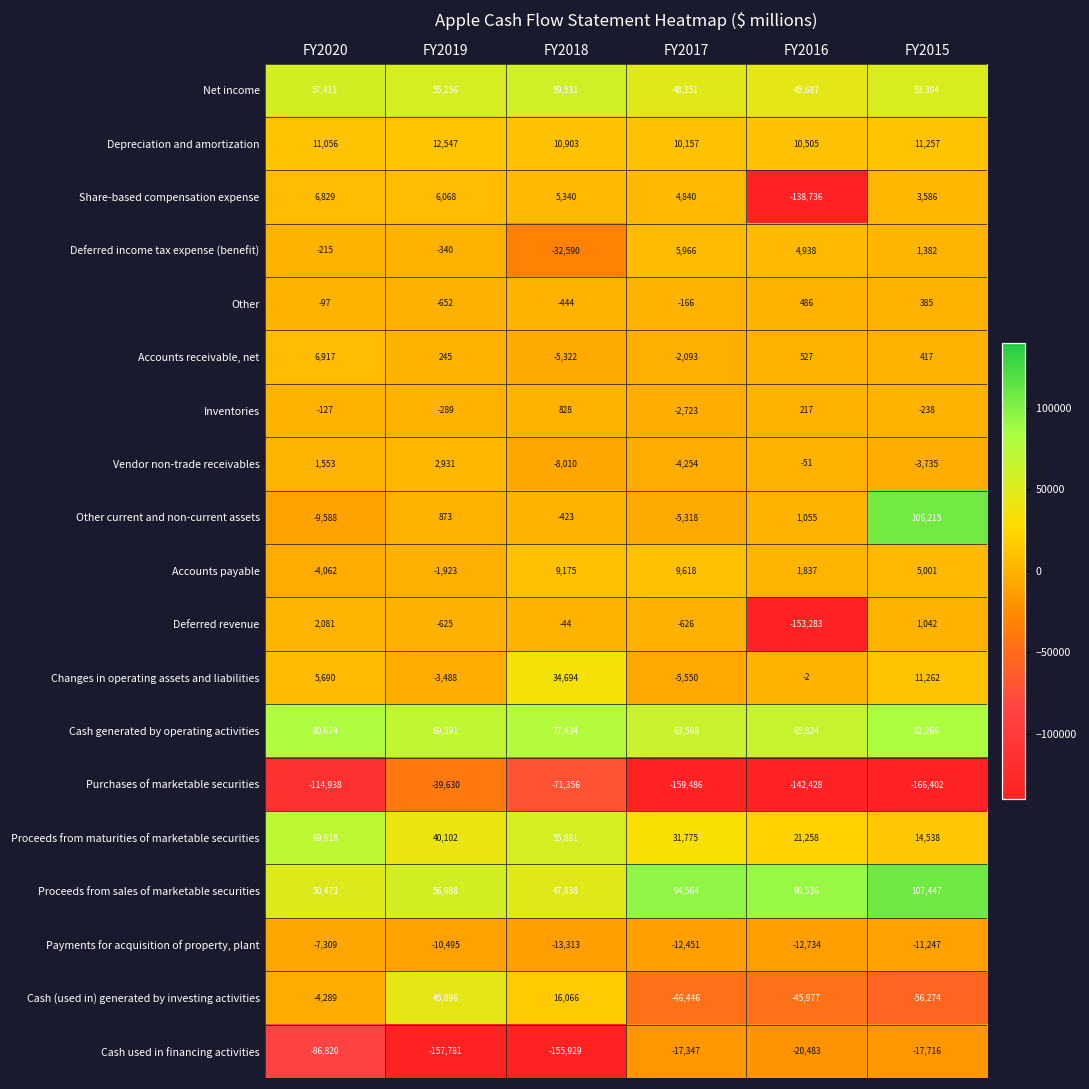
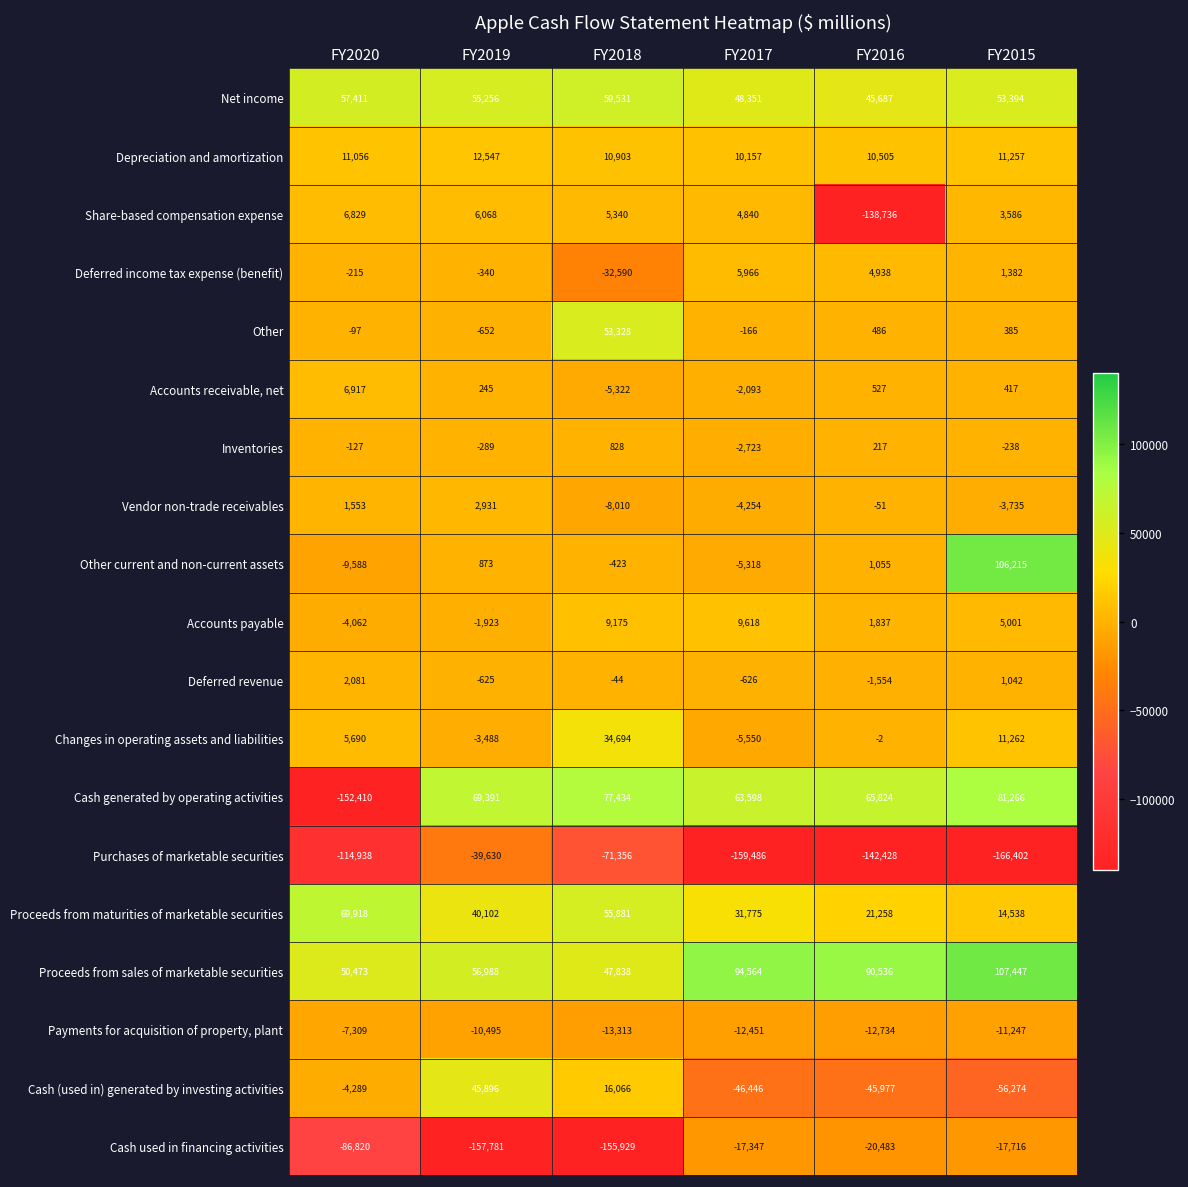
Other, FY2018: -444 -> 53,328
Deferred revenue, FY2016: -153,283 -> -1,554
Cash generated by operating activities, FY2020: 80,674 -> -152,410
